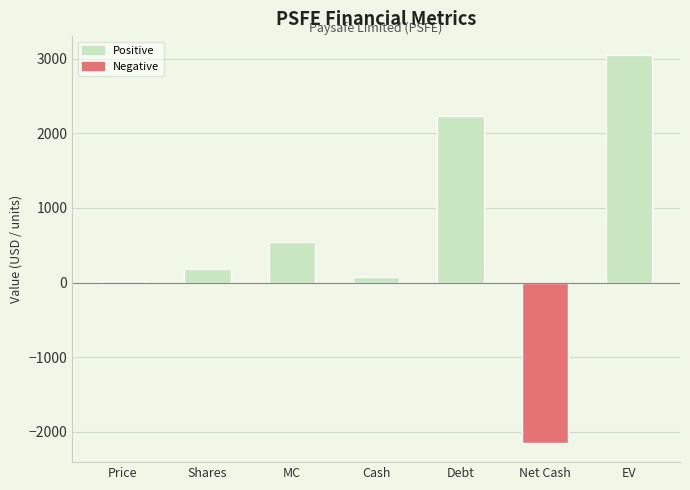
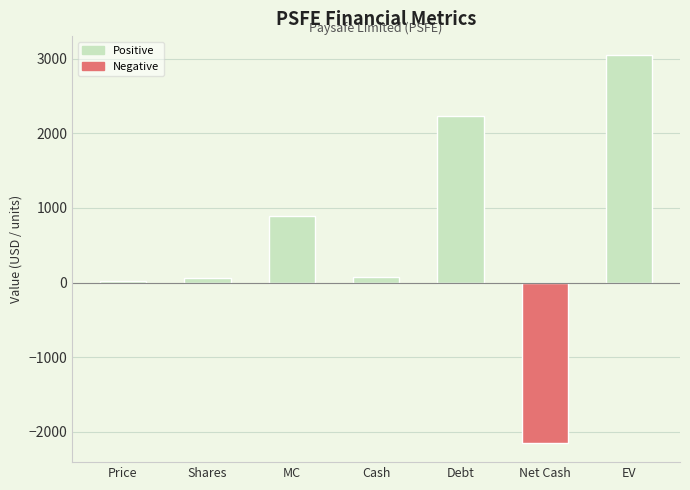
Shares: 200 -> 100
MC: 500 -> 900
